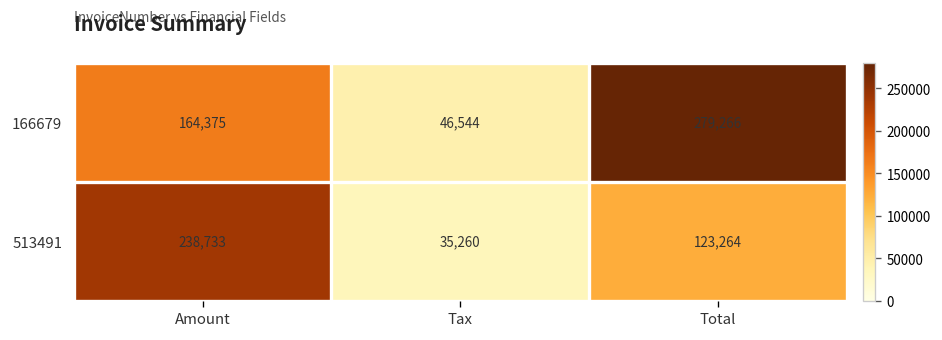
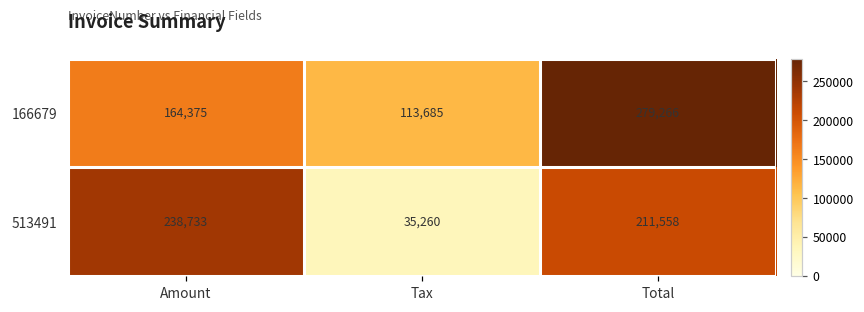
166679, Tax: 46,544 -> 113,685
513491, Total: 123,264 -> 211,558
